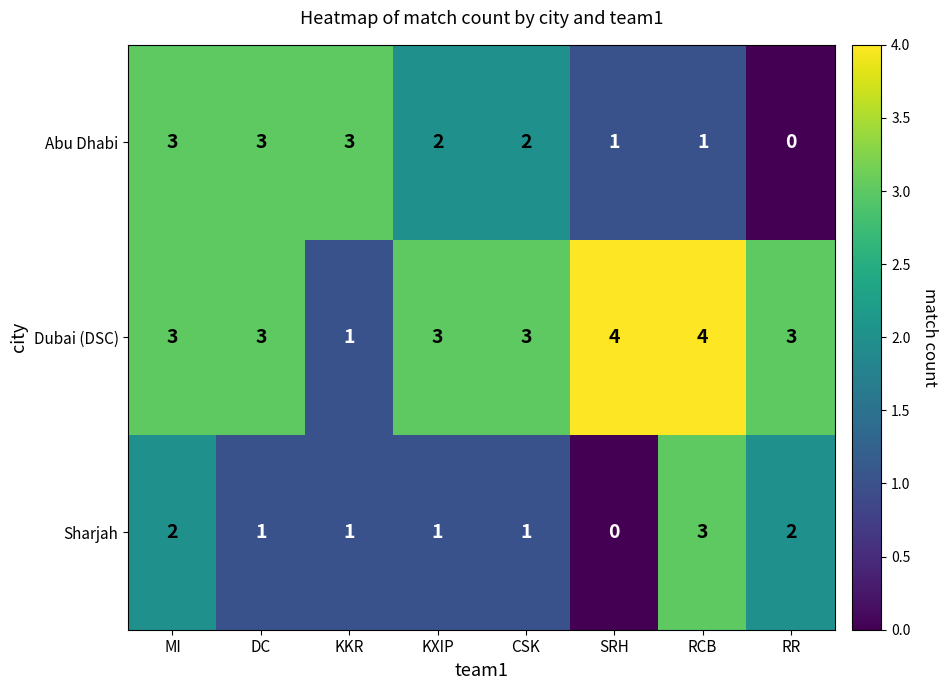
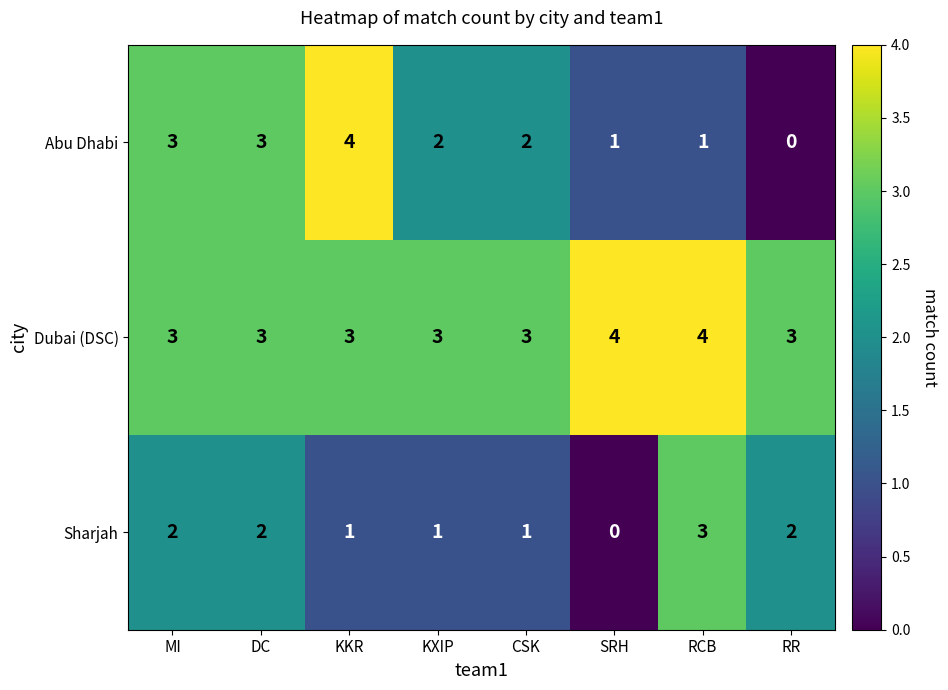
Abu Dhabi, KKR: 3 -> 4
Dubai (DSC), KKR: 1 -> 3
Sharjah, DC: 1 -> 2
